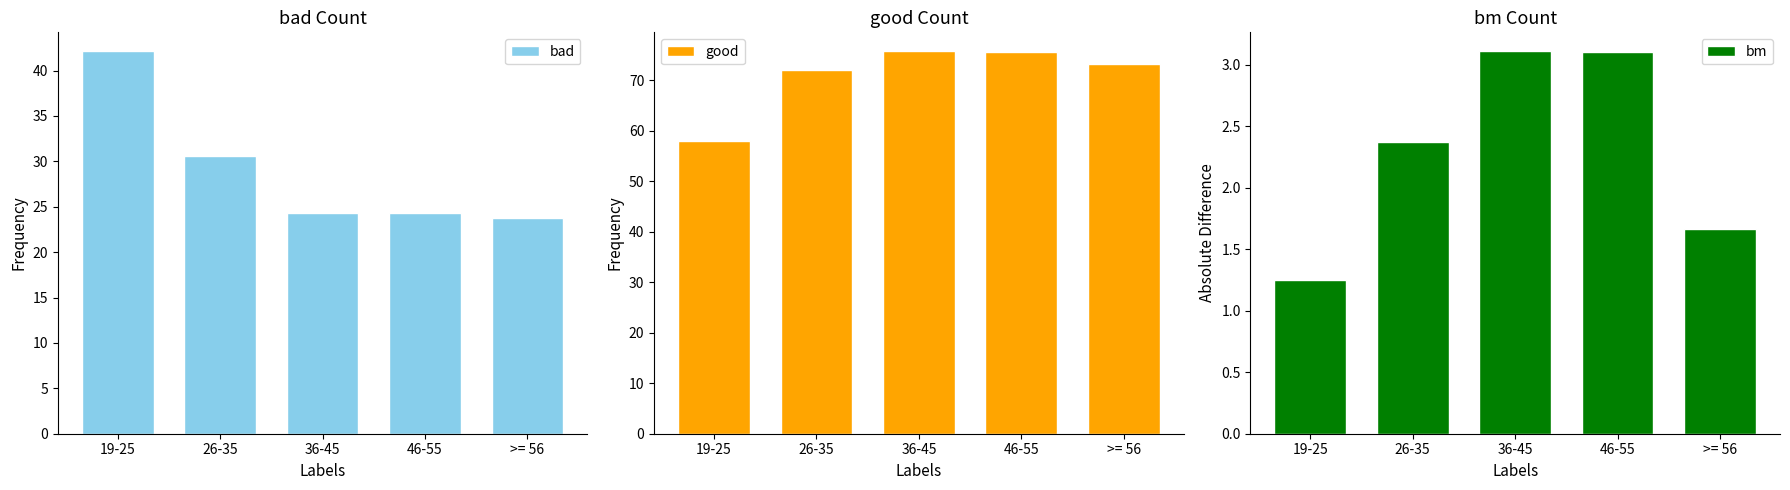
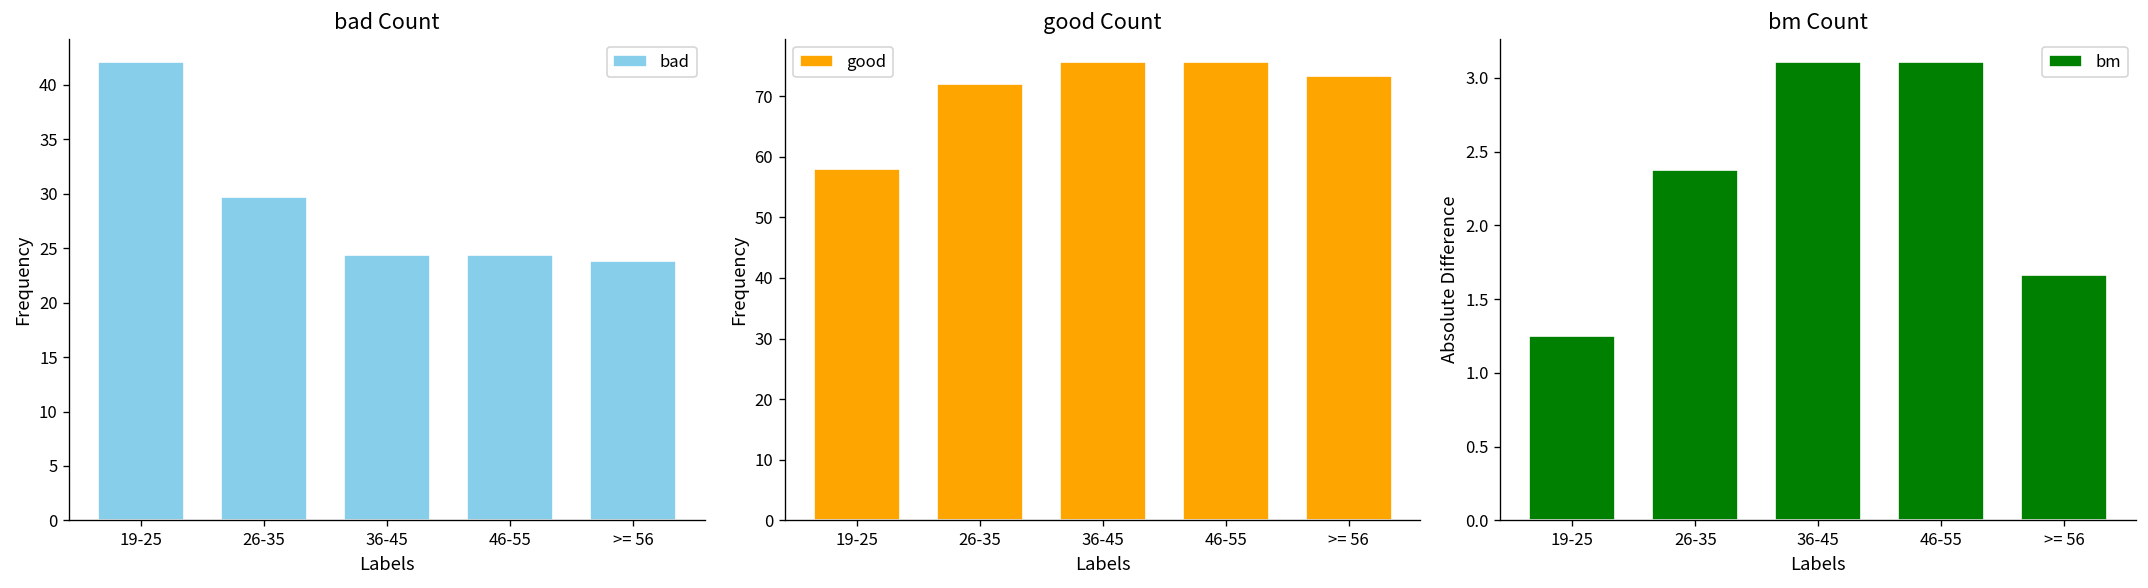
bad Count, 26-35: 31 -> 30
